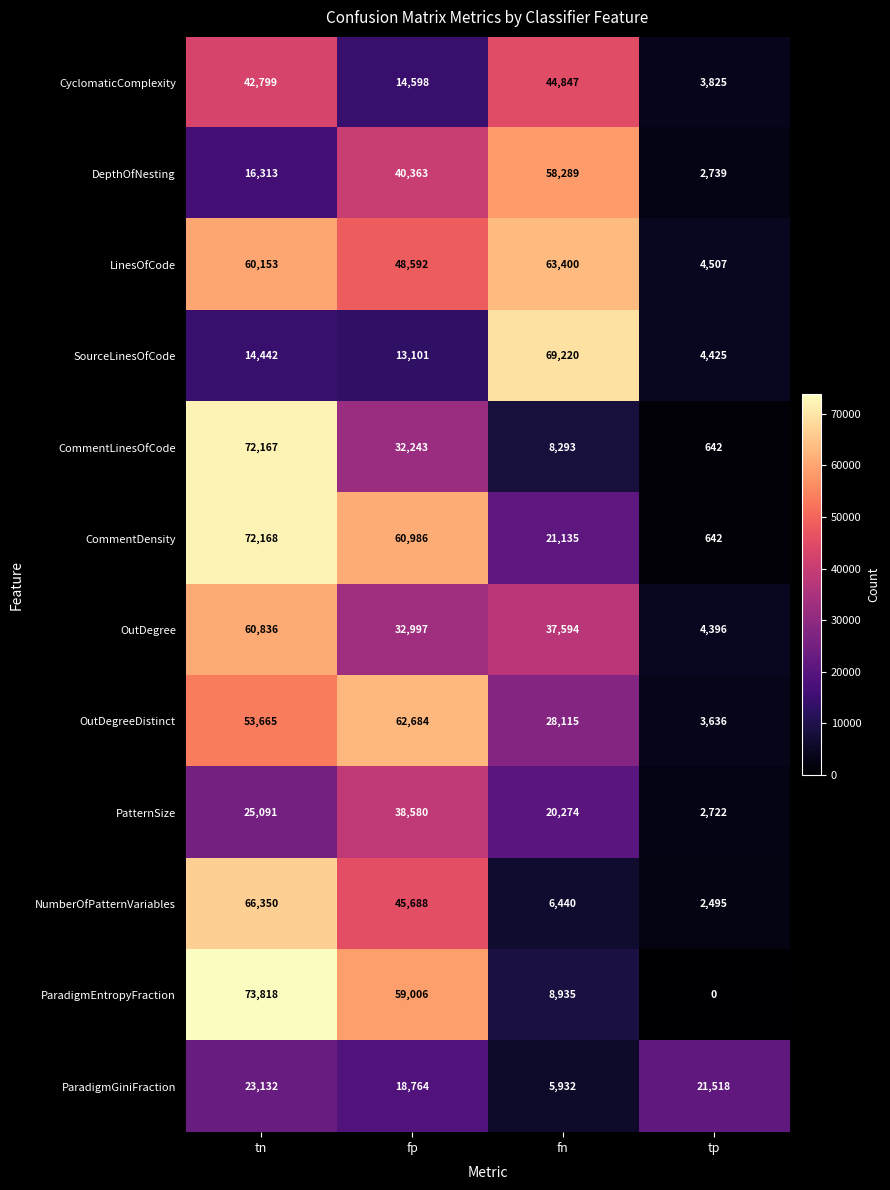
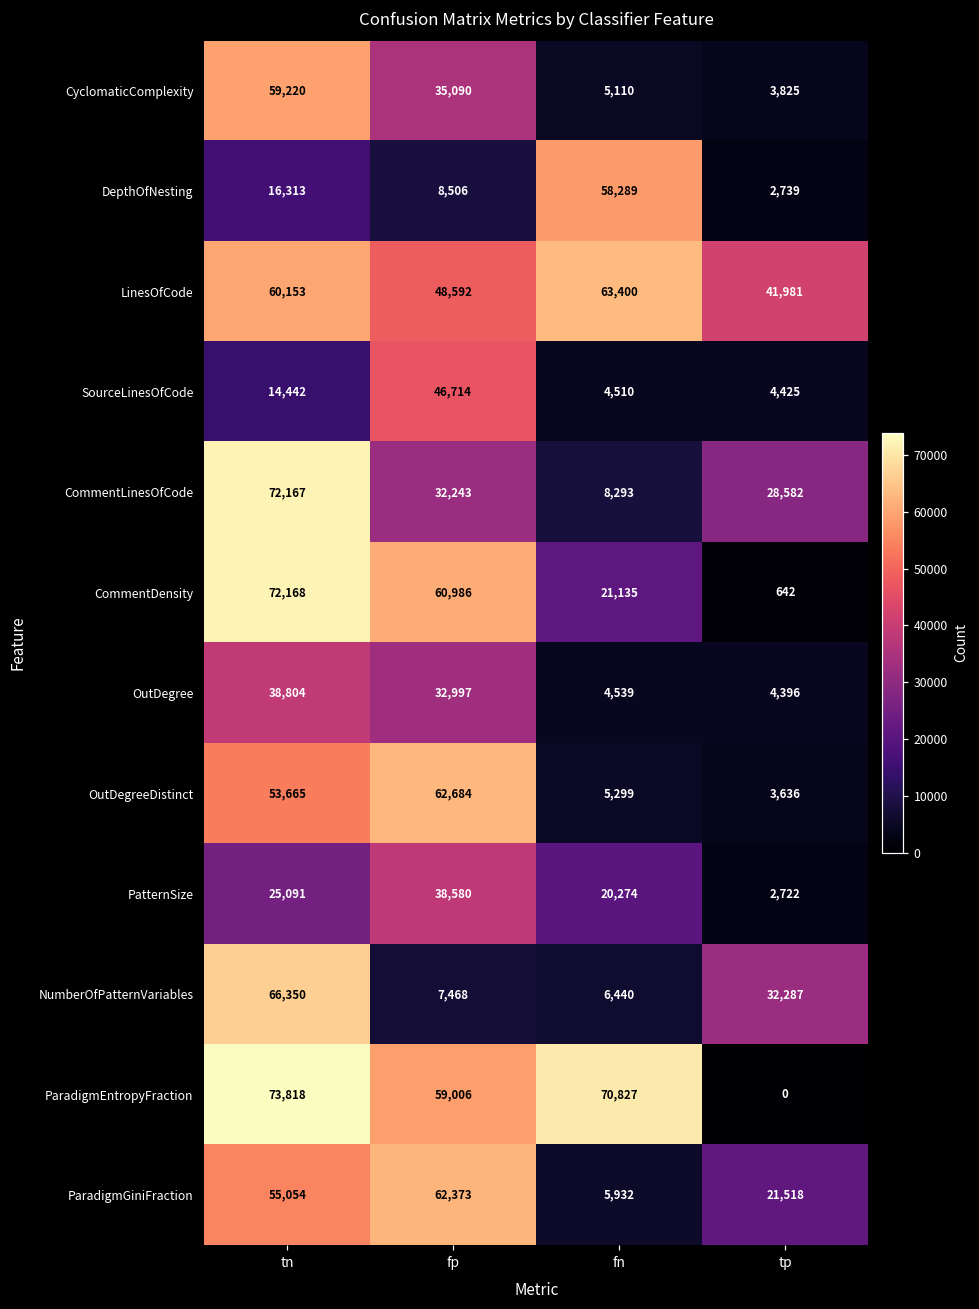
CyclomaticComplexity, tn: 42,799 -> 59,220
CyclomaticComplexity, fp: 14,598 -> 35,090
CyclomaticComplexity, fn: 44,847 -> 5,110
DepthOfNesting, fp: 40,363 -> 8,506
LinesOfCode, tp: 4,507 -> 41,981
SourceLinesOfCode, fp: 13,101 -> 46,714
SourceLinesOfCode, fn: 69,220 -> 4,510
CommentLinesOfCode, tp: 642 -> 28,582
OutDegree, tn: 60,836 -> 38,804
OutDegree, fn: 37,594 -> 4,539
OutDegreeDistinct, fn: 28,115 -> 5,299
NumberOfPatternVariables, fp: 45,688 -> 7,468
NumberOfPatternVariables, tp: 2,495 -> 32,287
ParadigmEntropyFraction, fn: 8,935 -> 70,827
ParadigmGiniFraction, tn: 23,132 -> 55,054
ParadigmGiniFraction, fp: 18,764 -> 62,373
